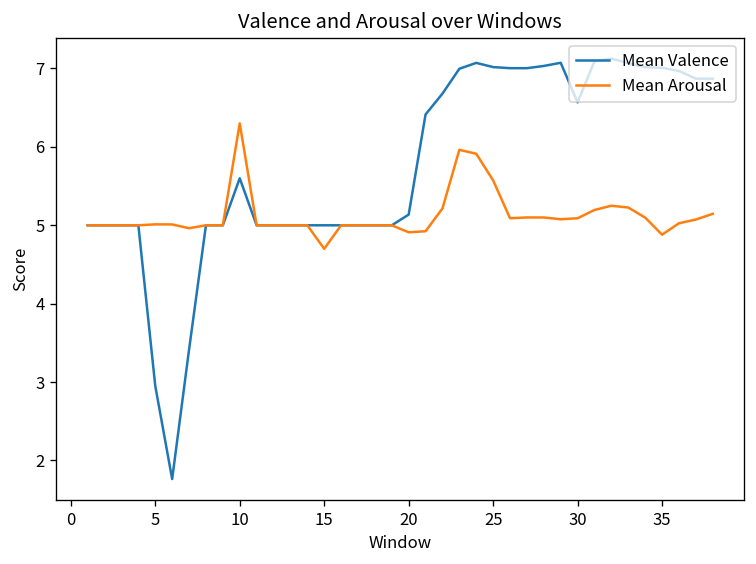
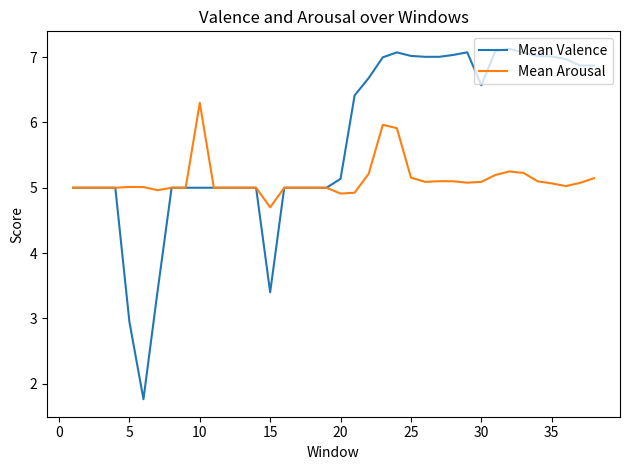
Mean Valence, 10: 5.6 -> 5.0
Mean Valence, 15: 5.0 -> 3.4
Mean Arousal, 25: 5.6 -> 5.2
Mean Arousal, 35: 4.9 -> 5.1
